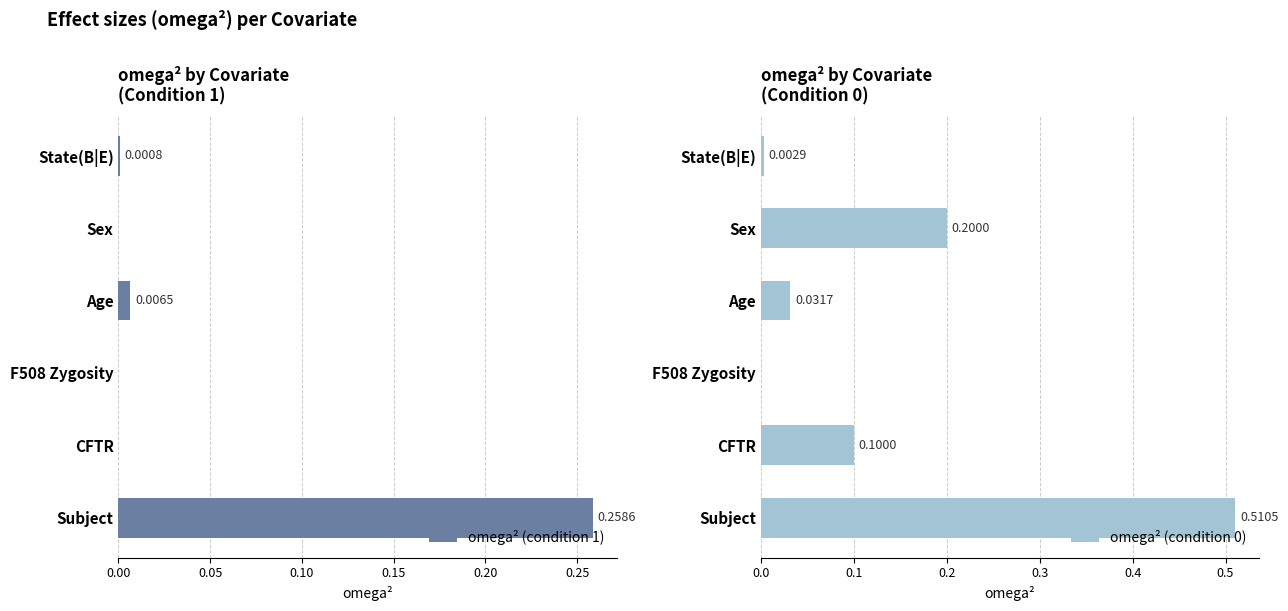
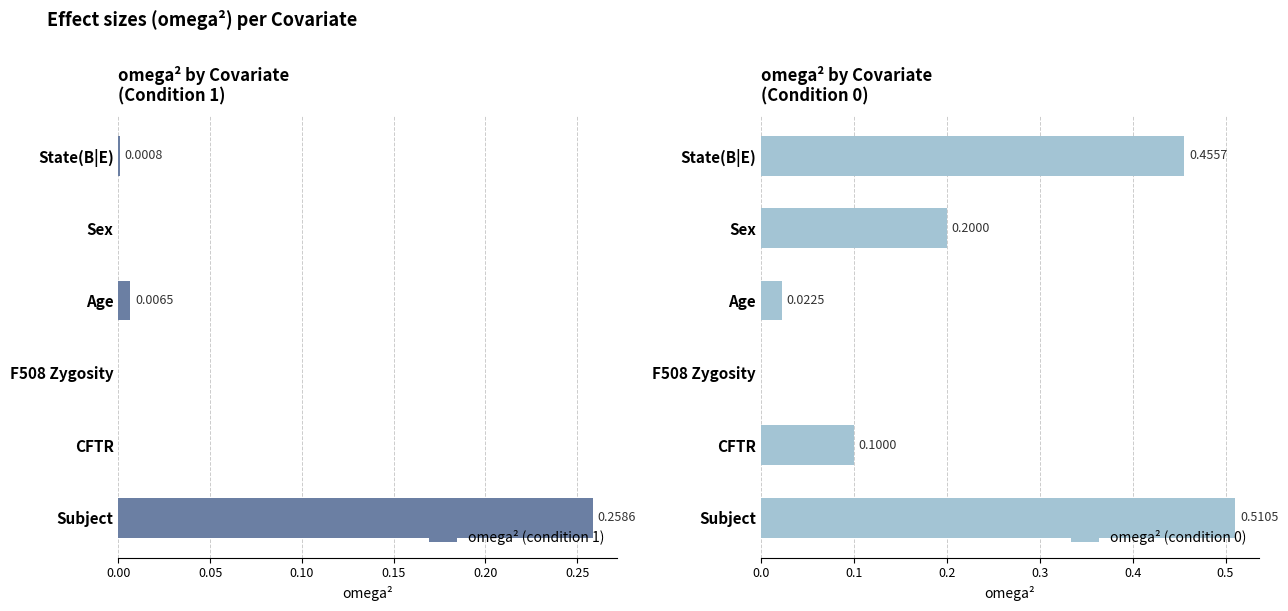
omega² by Covariate (Condition 0), State(B|E): 0.0029 -> 0.4557
omega² by Covariate (Condition 0), Age: 0.0317 -> 0.0225
